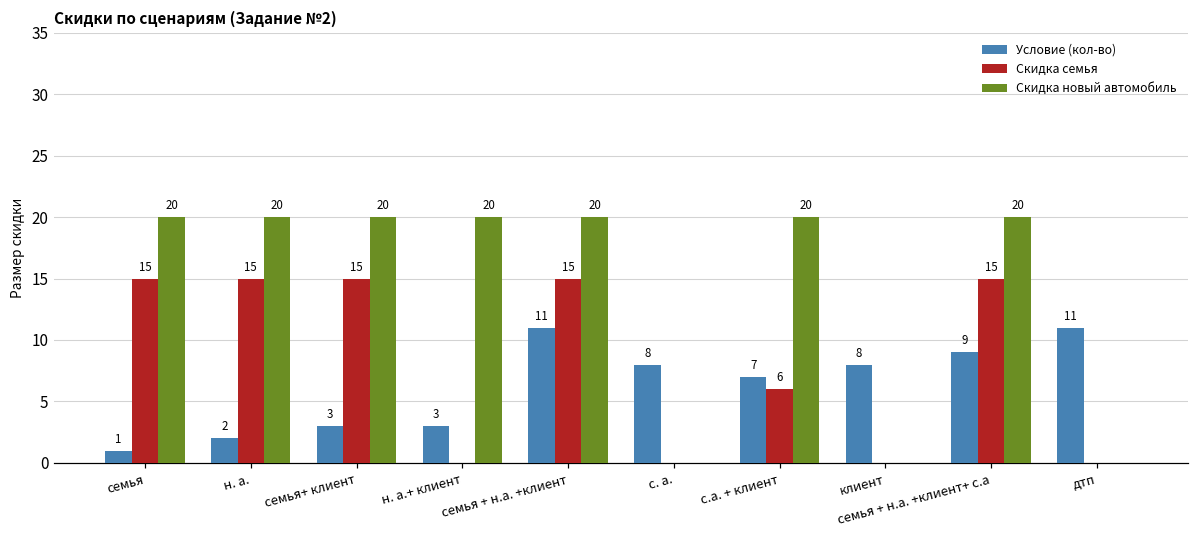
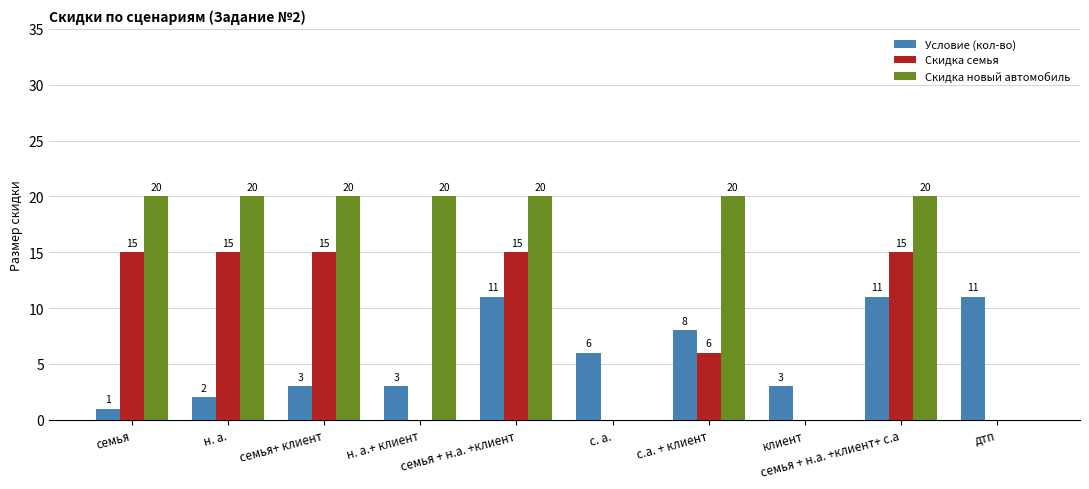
Условие (кол-во), с. а.: 8 -> 6
Условие (кол-во), с.а. + клиент: 7 -> 8
Условие (кол-во), клиент: 8 -> 3
Условие (кол-во), семья + н.а. +клиент+ с.а: 9 -> 11
